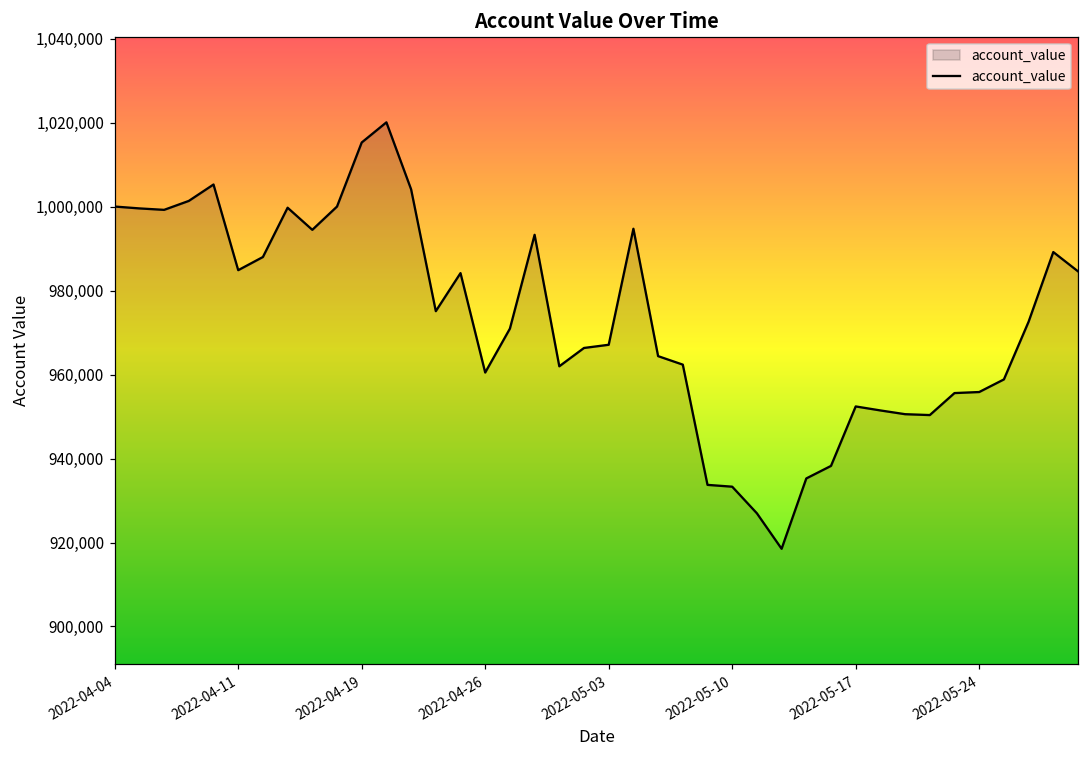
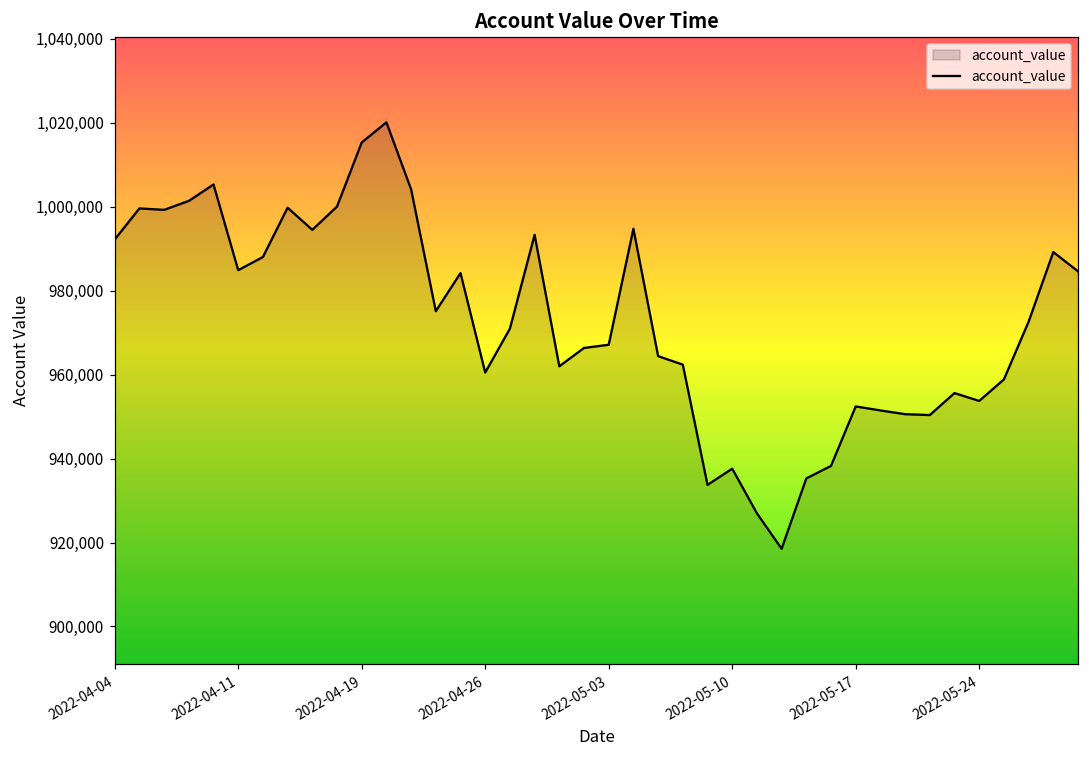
2022-04-04: 1,000,000 -> 992,000
2022-05-10: 933,000 -> 938,000
2022-05-24: 956,000 -> 954,000
